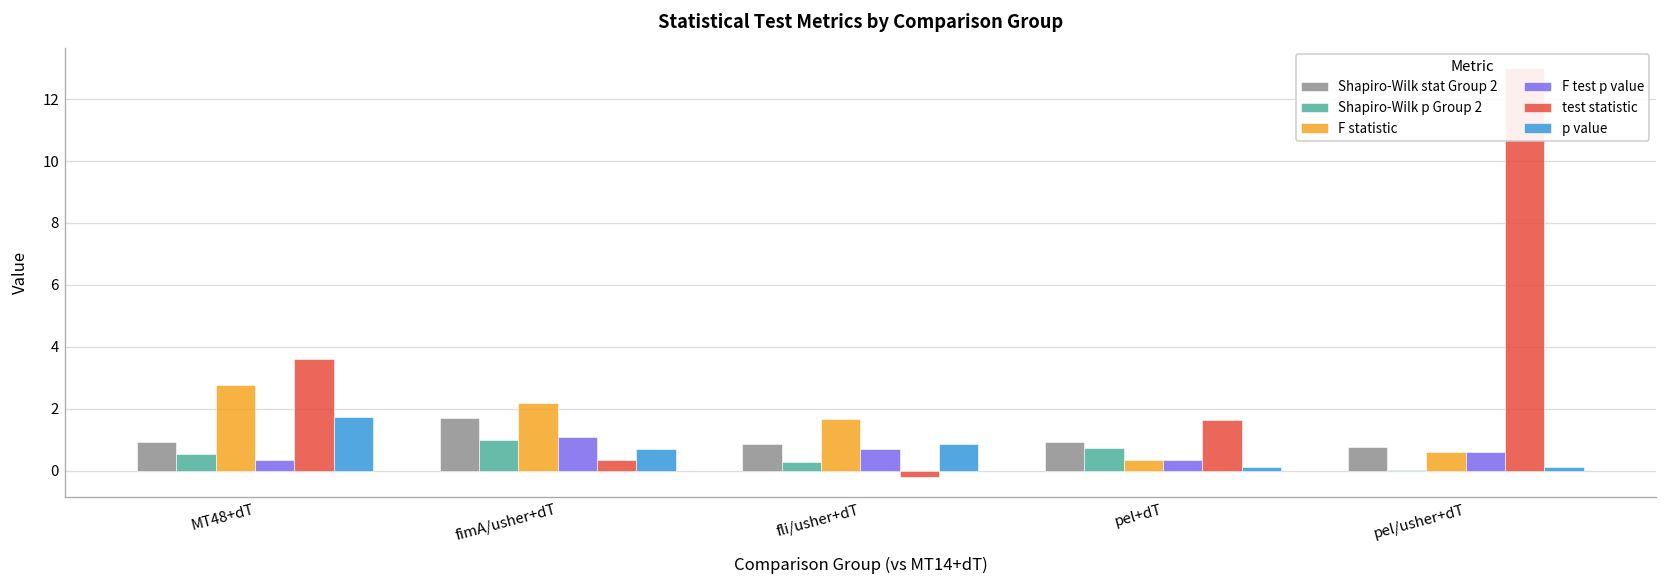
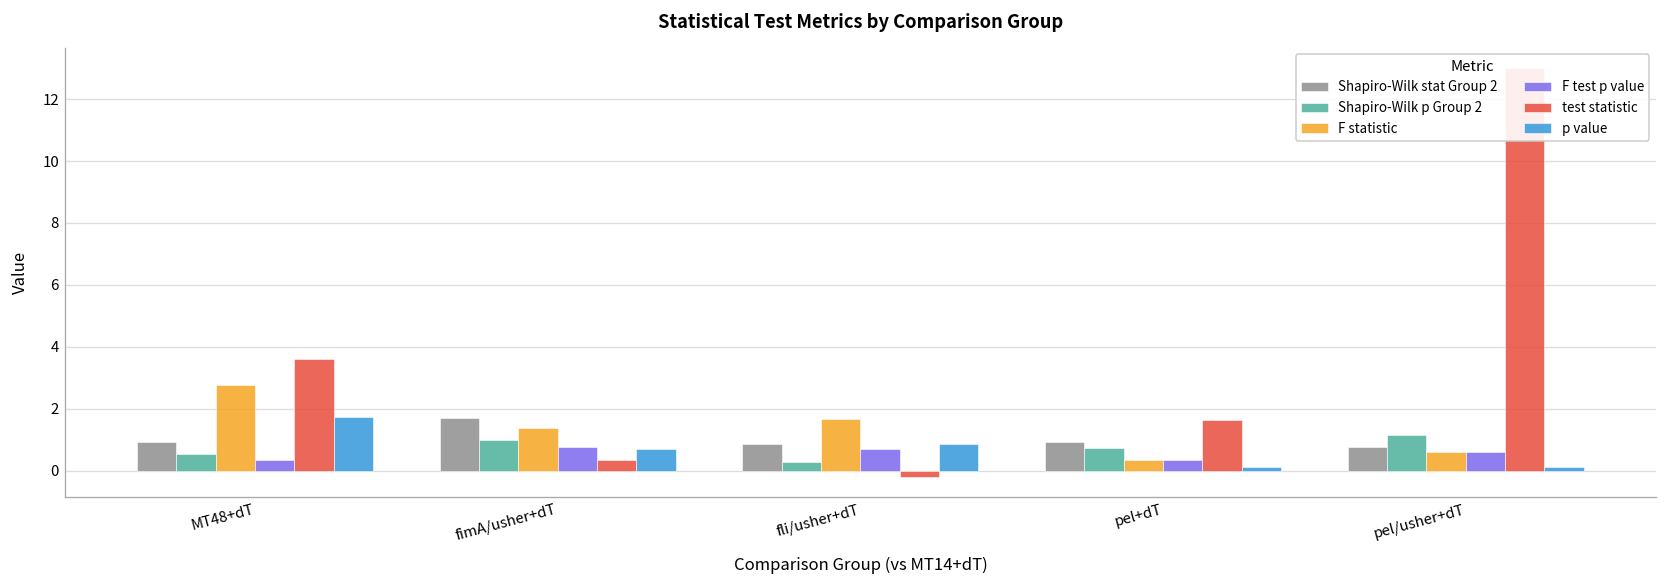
F statistic, fimA/usher+dT: 2.2 -> 1.4
F test p value, fimA/usher+dT: 1.1 -> 0.8
Shapiro-Wilk p Group 2, pel/usher+dT: 0.0 -> 1.2
